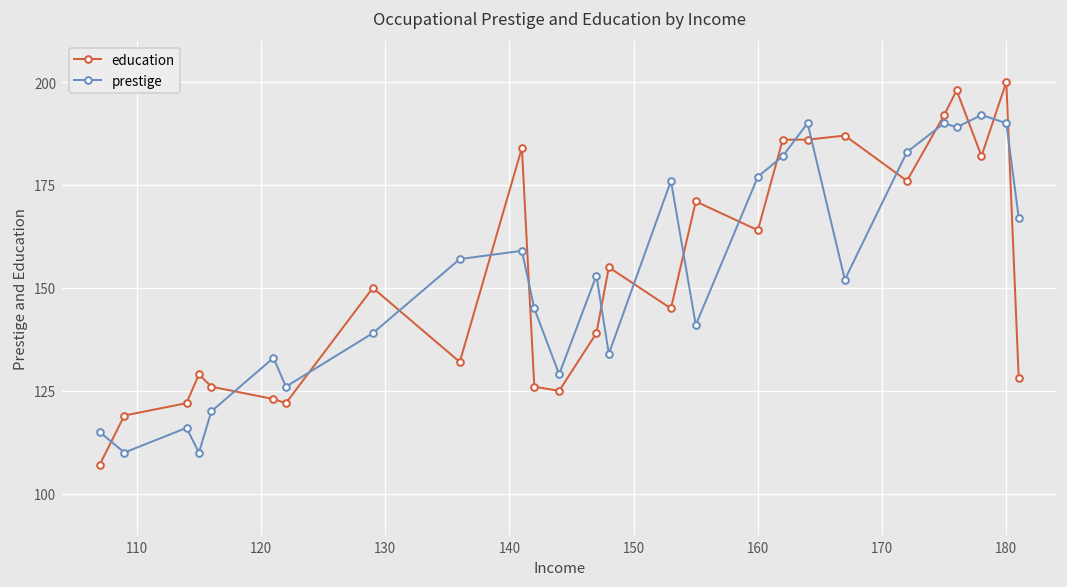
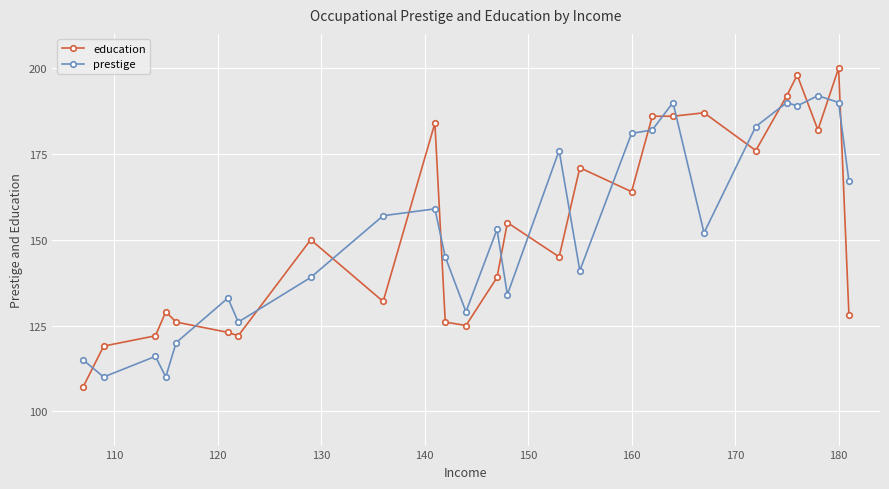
prestige, 160: 177 -> 181
